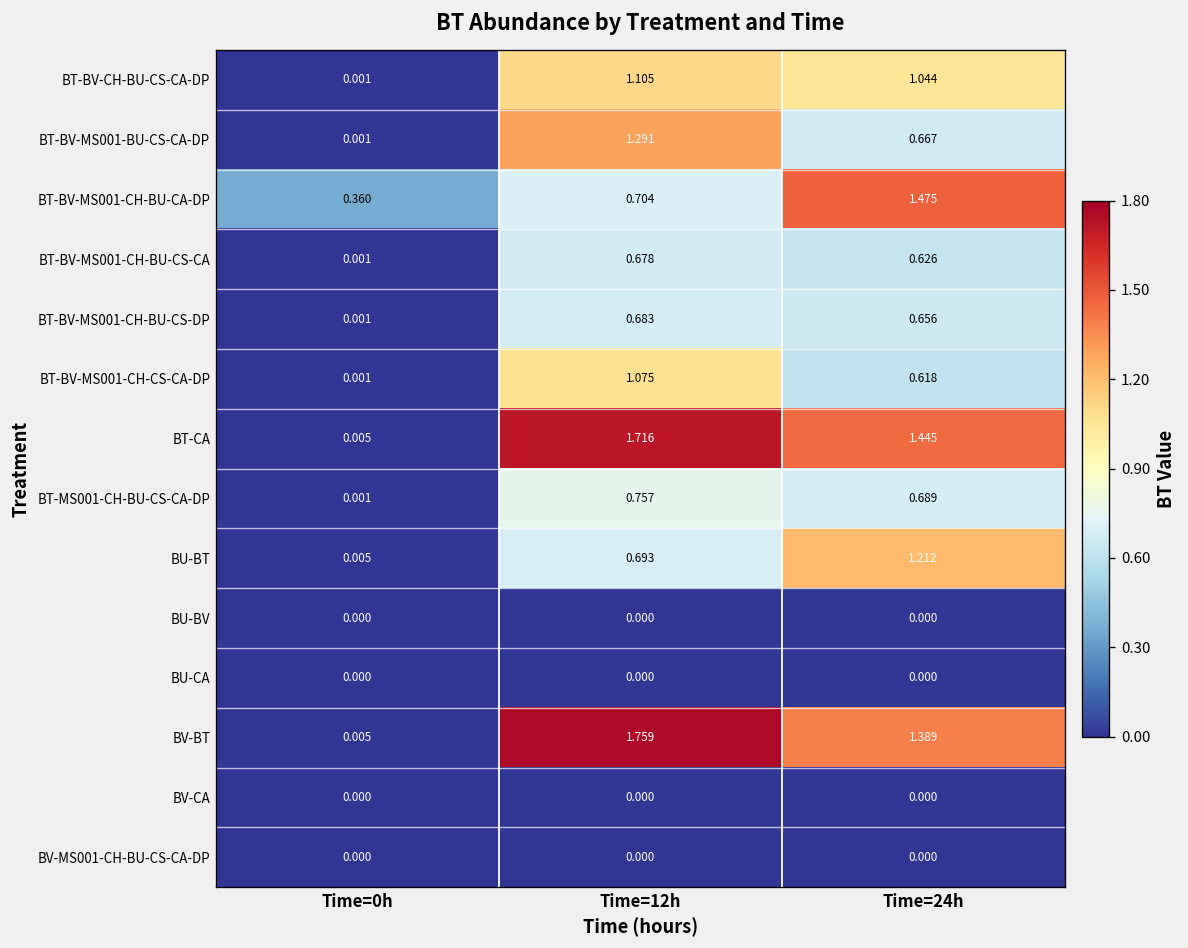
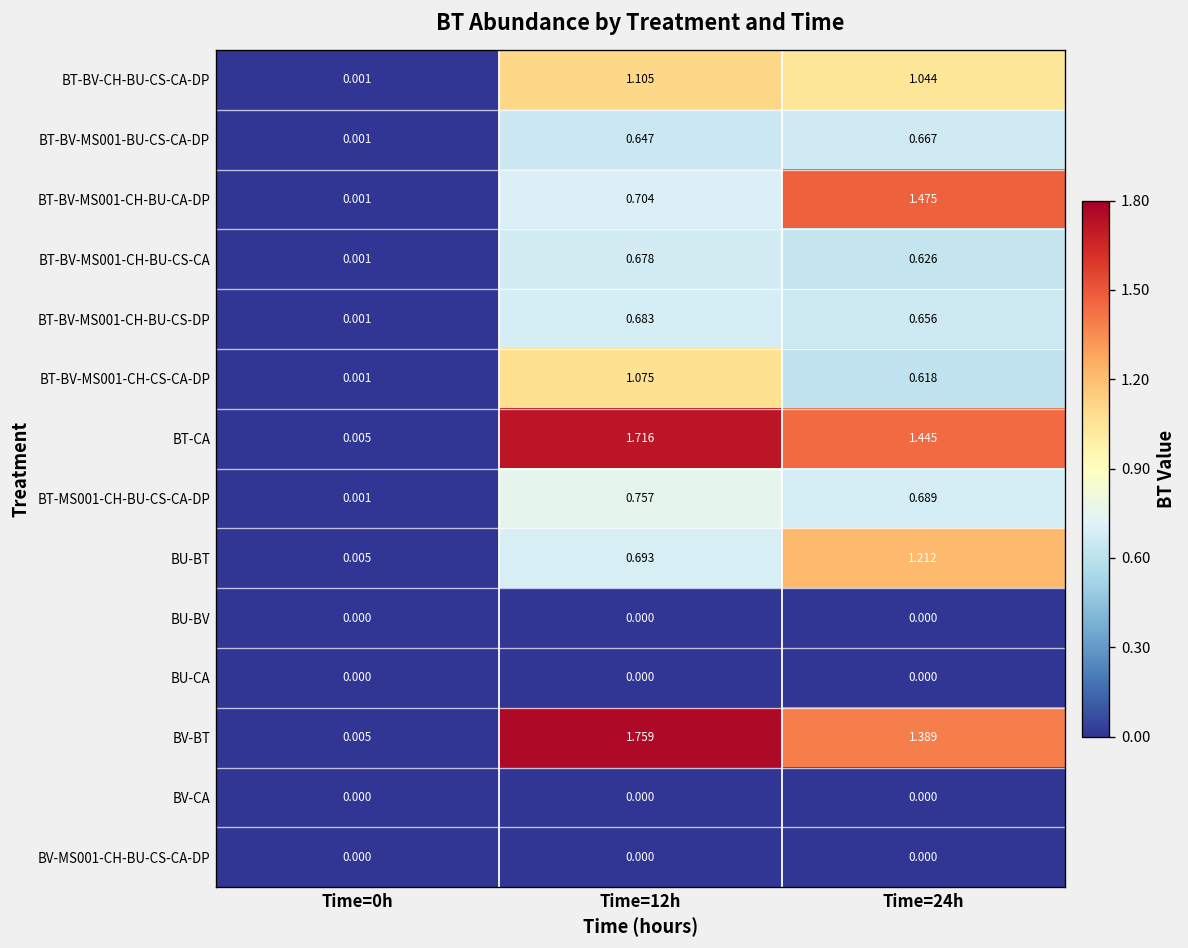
BT-BV-MS001-BU-CS-CA-DP, Time=12h: 1.291 -> 0.647
BT-BV-MS001-CH-BU-CA-DP, Time=0h: 0.360 -> 0.001
